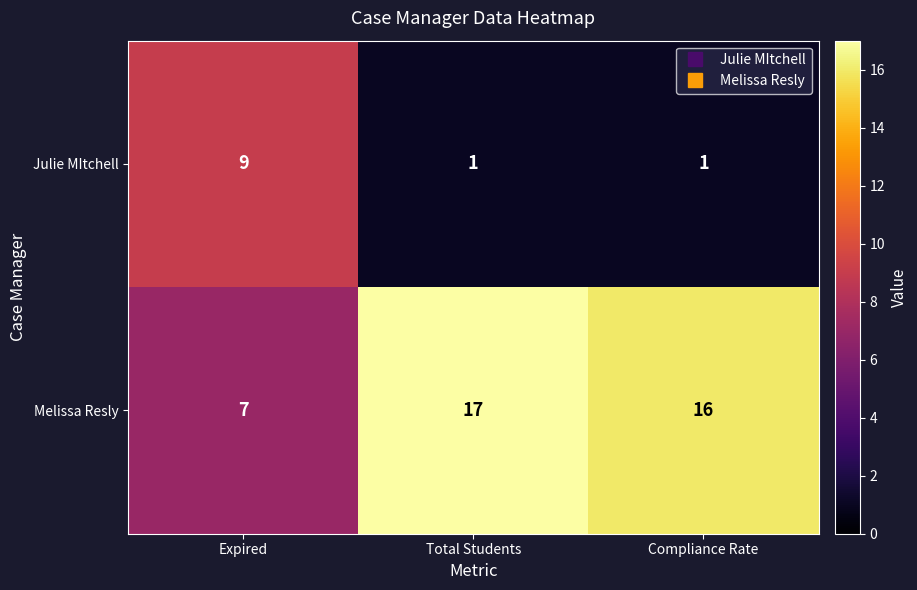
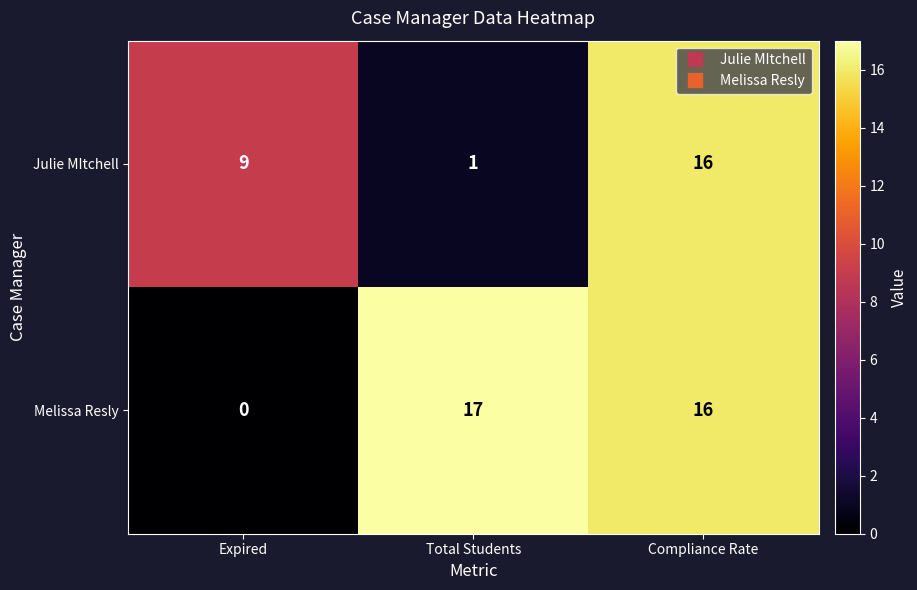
Julie MItchell, Compliance Rate: 1 -> 16
Melissa Resly, Expired: 7 -> 0
